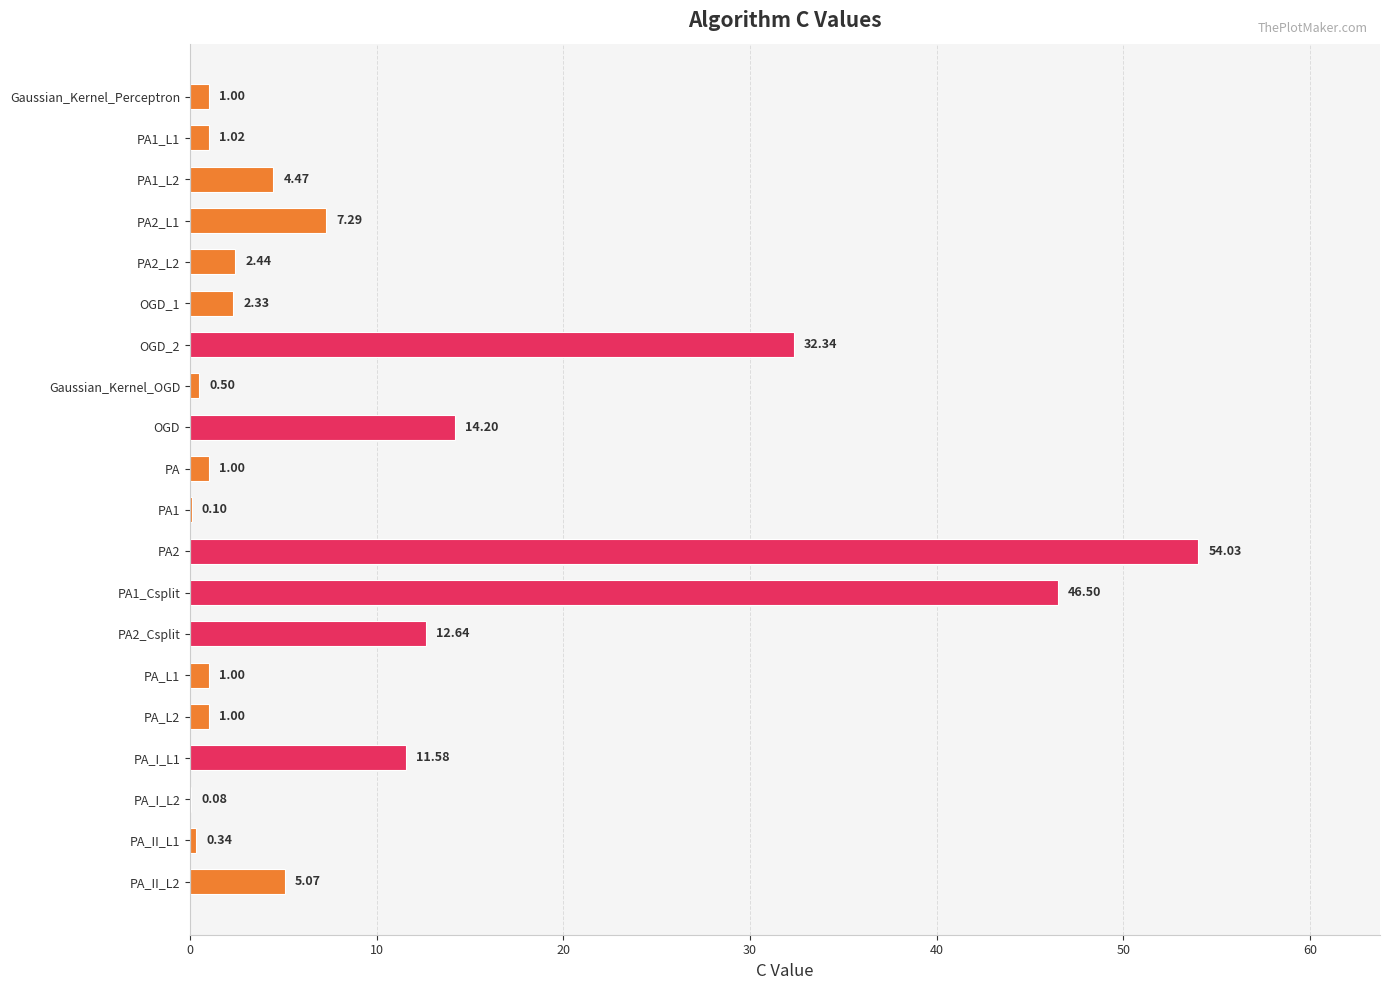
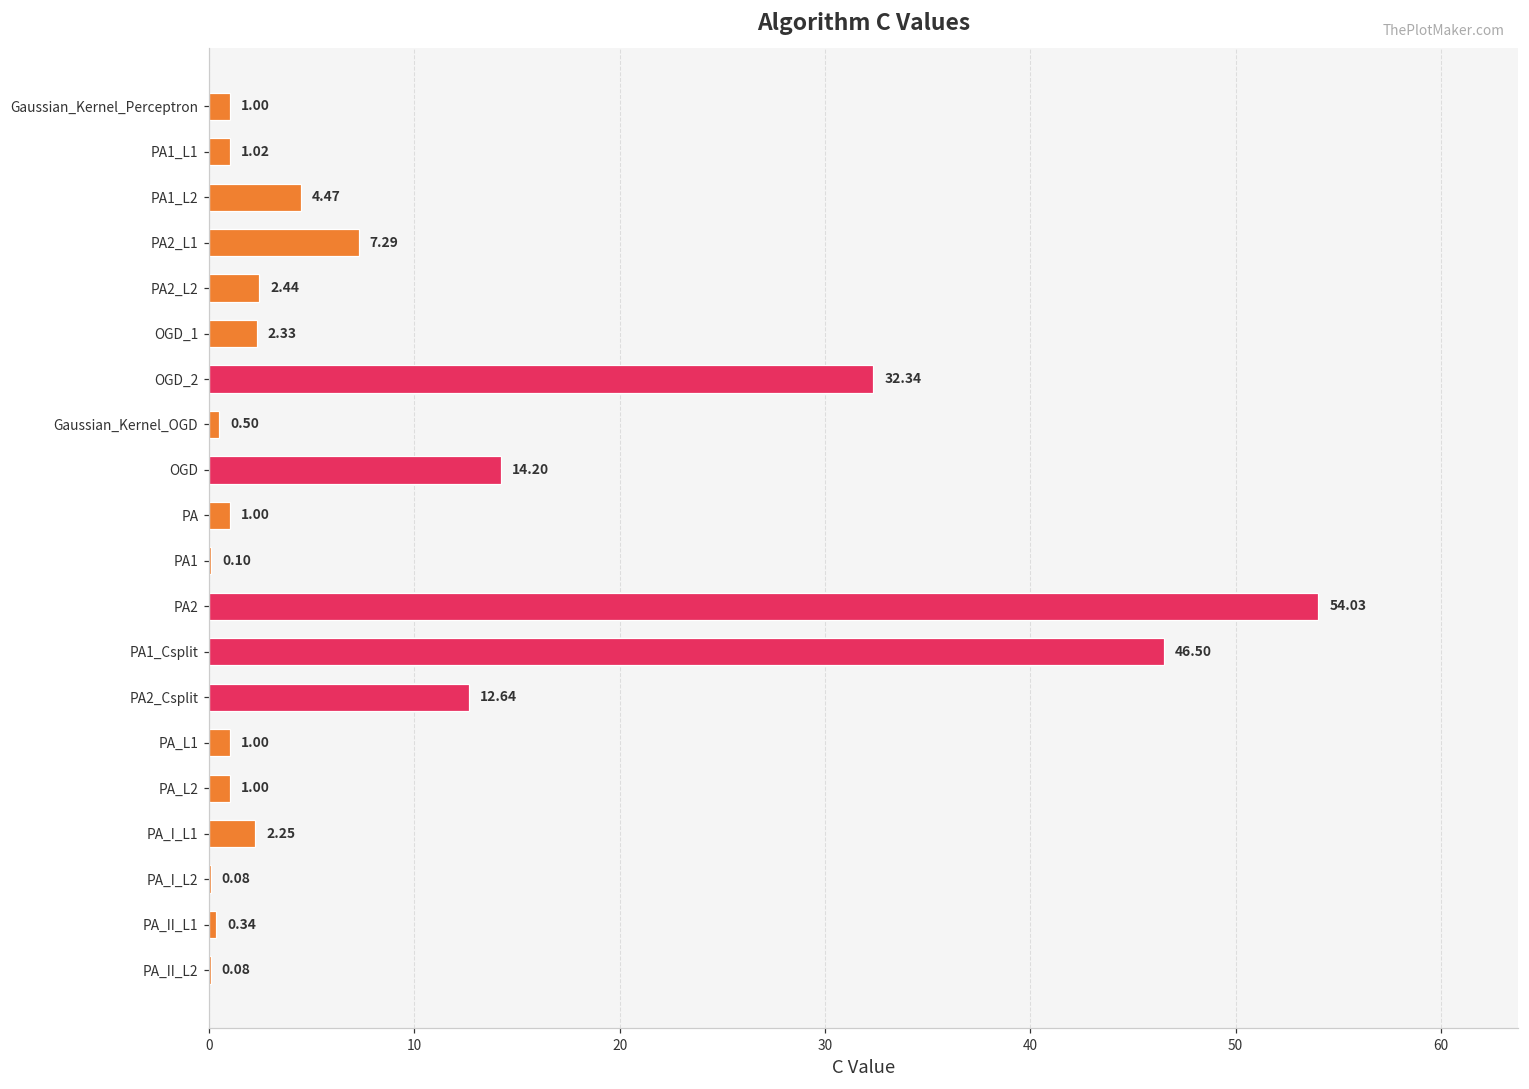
PA_I_L1: 11.58 -> 2.25
PA_II_L2: 5.07 -> 0.08
